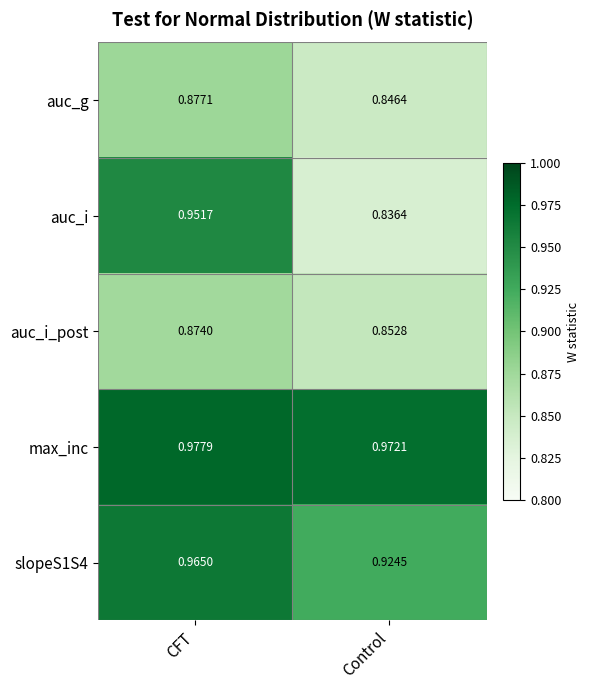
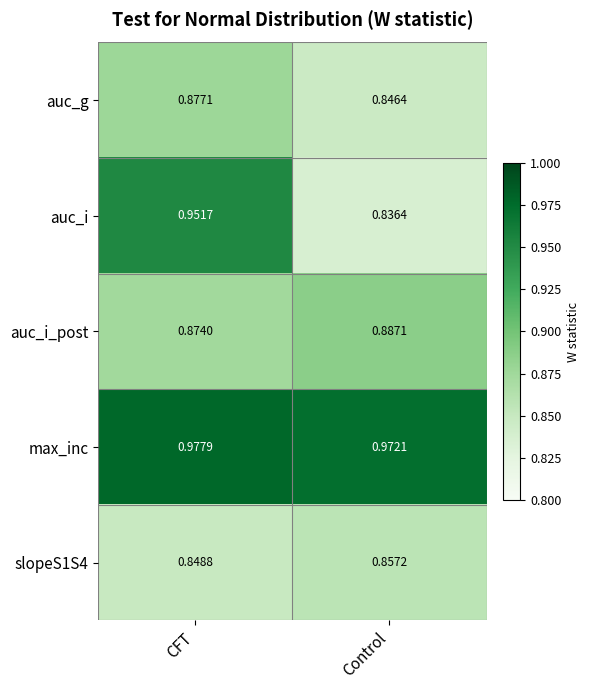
auc_i_post, Control: 0.8528 -> 0.8871
slopeS1S4, CFT: 0.9650 -> 0.8488
slopeS1S4, Control: 0.9245 -> 0.8572
